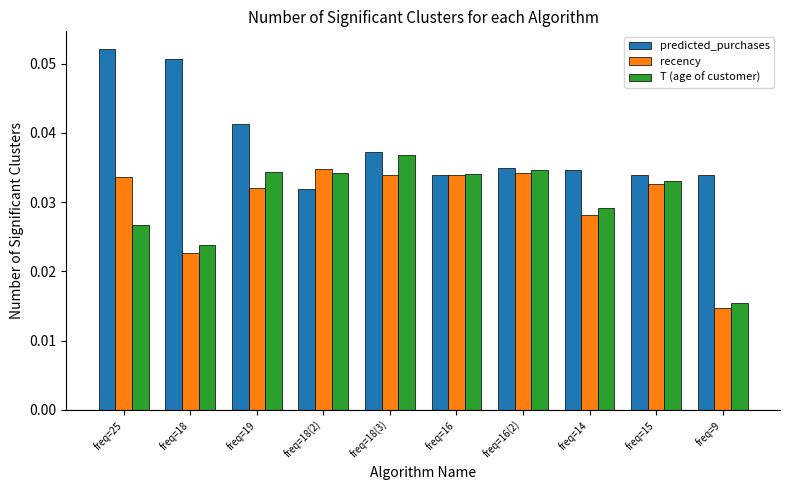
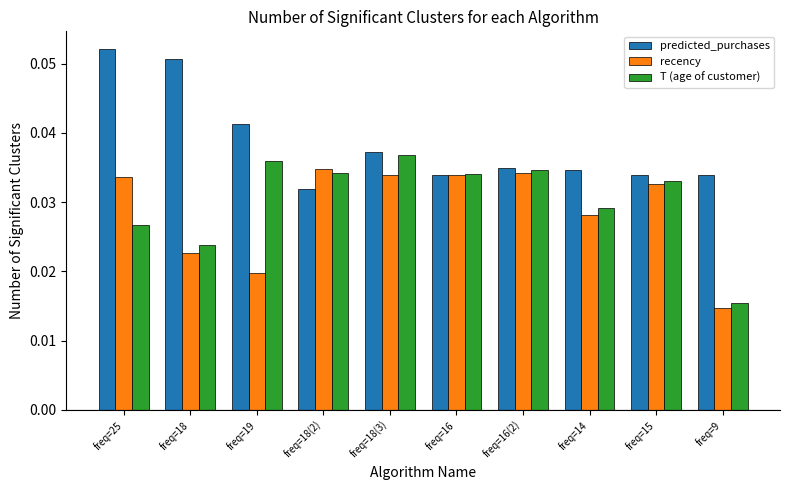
recency, freq=19: 0.032 -> 0.020
T (age of customer), freq=19: 0.034 -> 0.036
